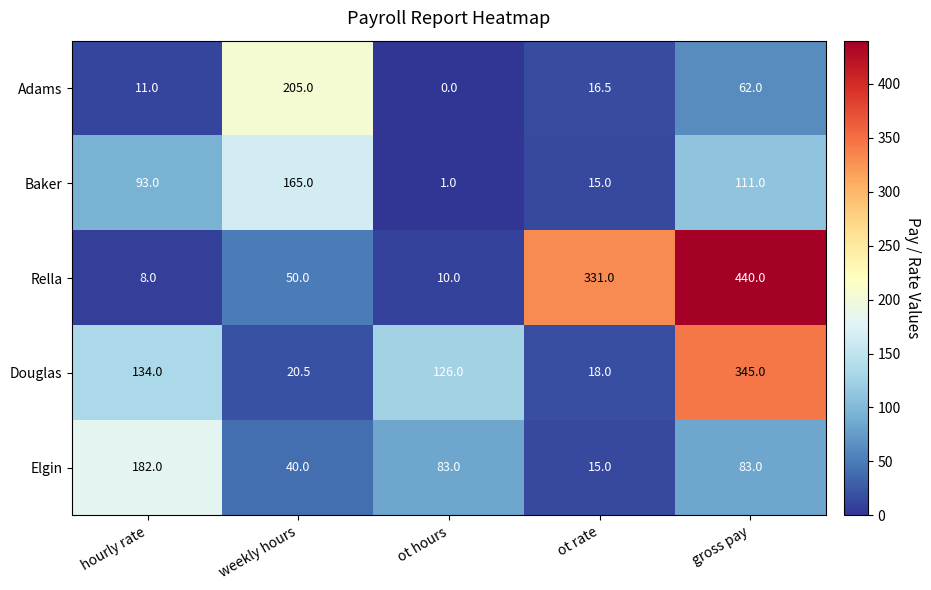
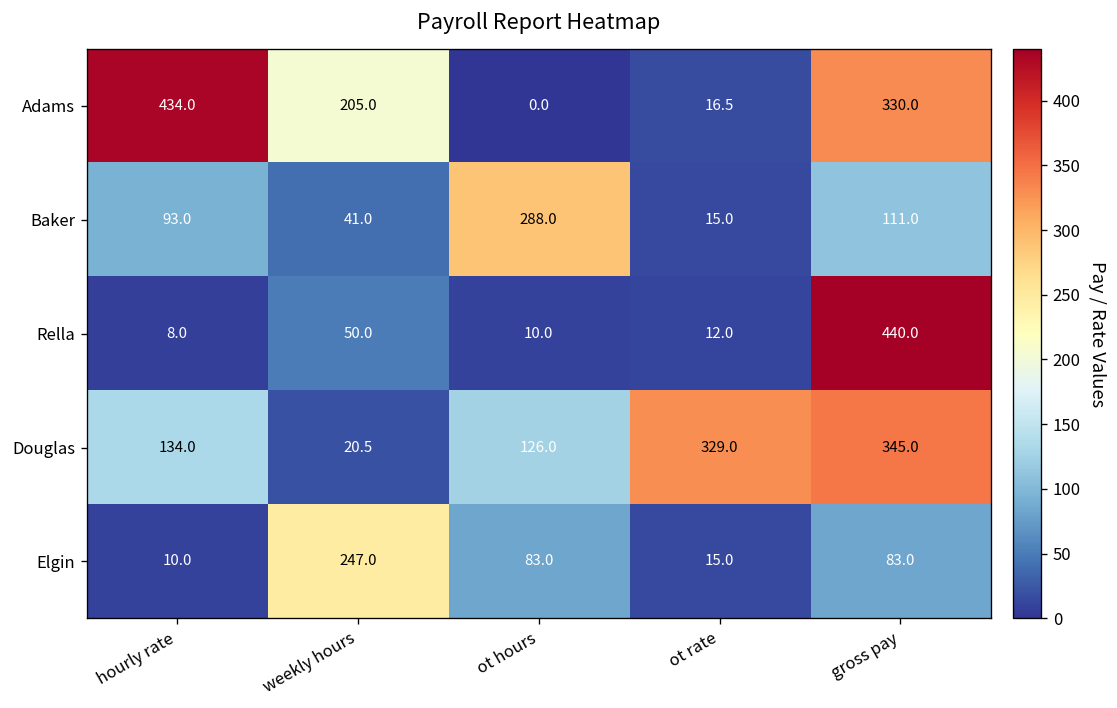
Adams, hourly rate: 11.0 -> 434.0
Adams, gross pay: 62.0 -> 330.0
Baker, weekly hours: 165.0 -> 41.0
Baker, ot hours: 1.0 -> 288.0
Rella, ot rate: 331.0 -> 12.0
Douglas, ot rate: 18.0 -> 329.0
Elgin, hourly rate: 182.0 -> 10.0
Elgin, weekly hours: 40.0 -> 247.0
